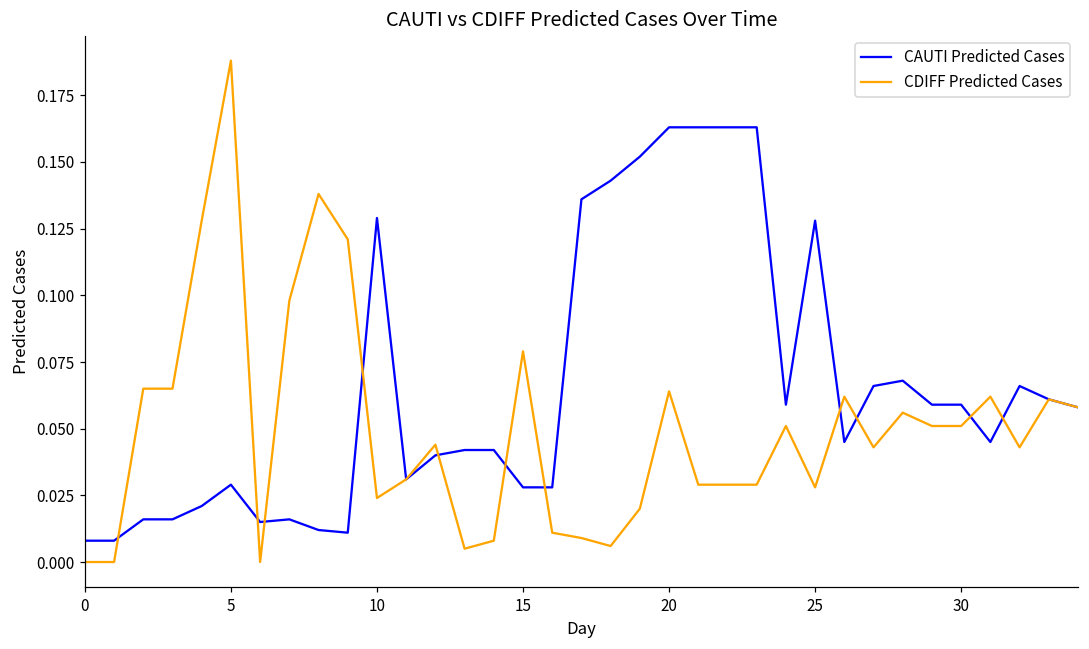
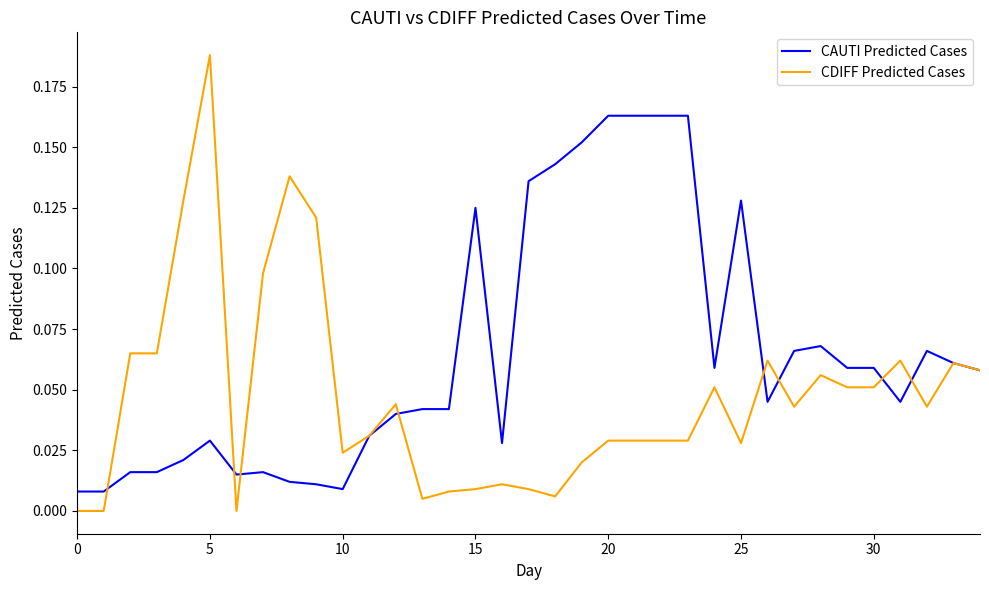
CAUTI Predicted Cases, 10: 0.129 -> 0.009
CAUTI Predicted Cases, 15: 0.028 -> 0.125
CDIFF Predicted Cases, 15: 0.079 -> 0.009
CDIFF Predicted Cases, 20: 0.064 -> 0.029
